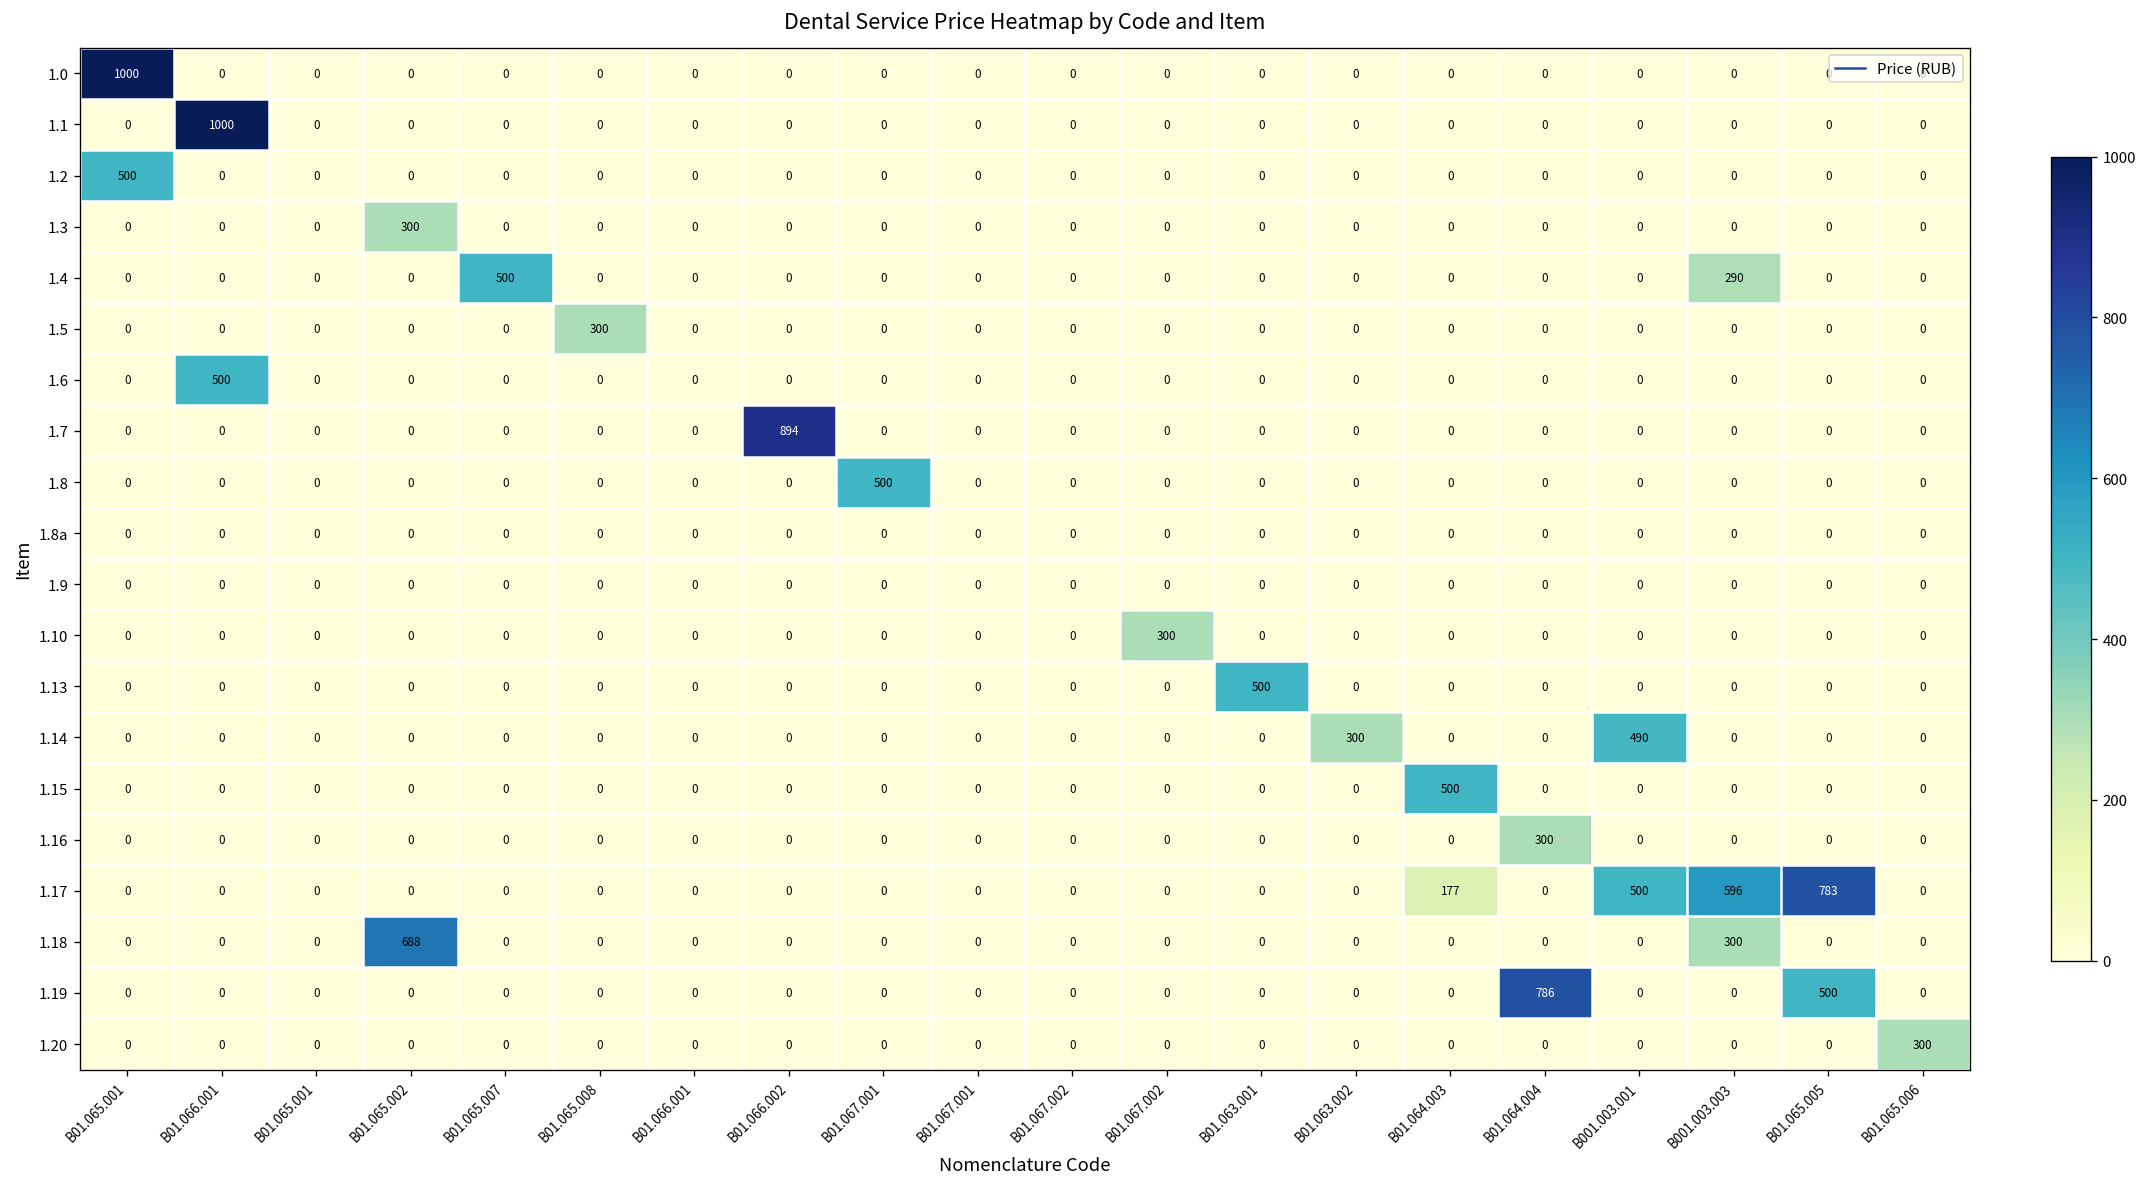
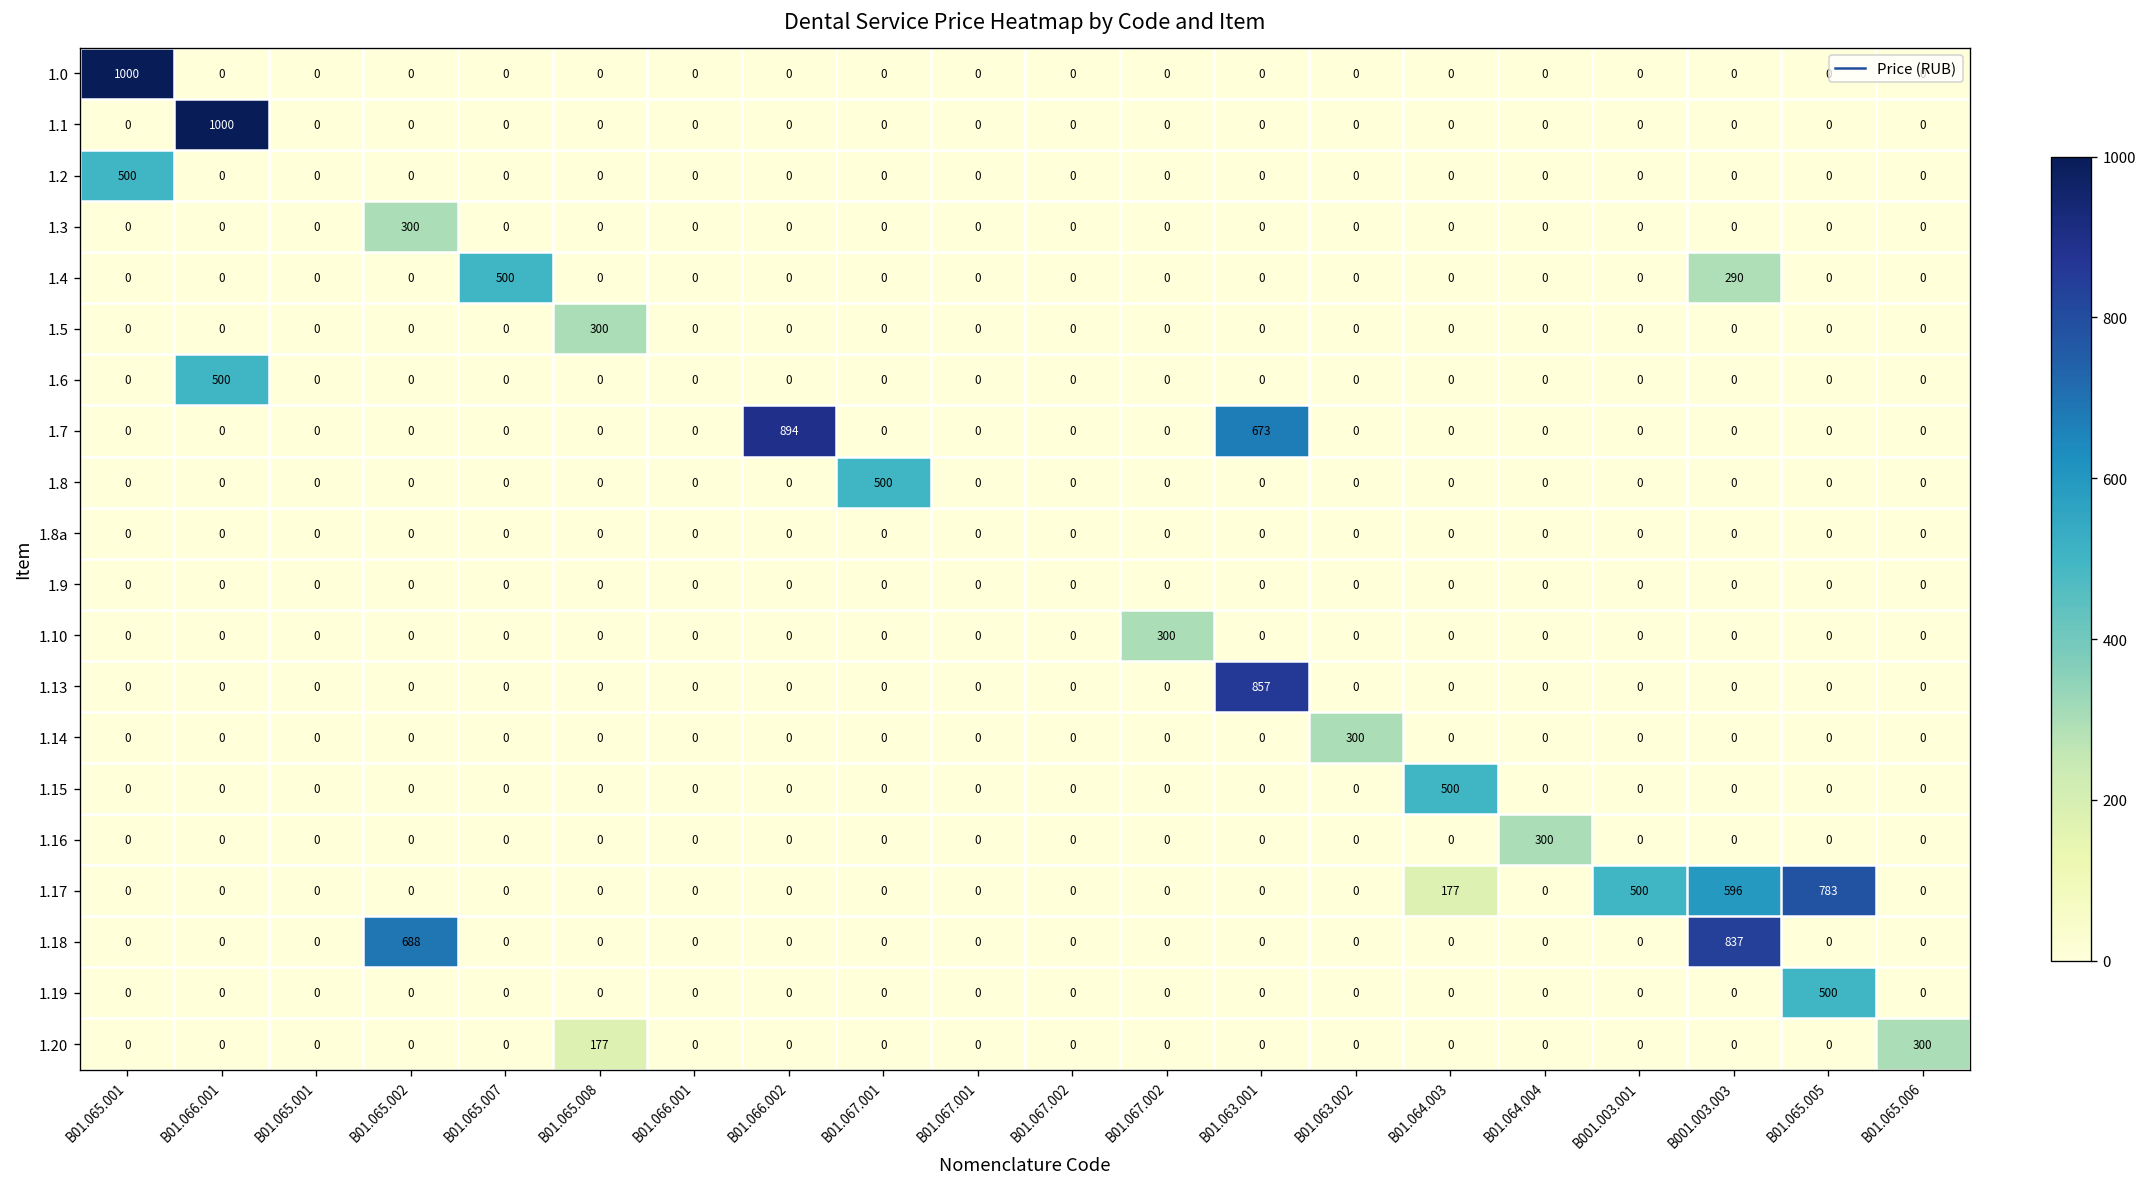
1.7, B01.063.001: 0 -> 673
1.13, B01.063.001: 500 -> 857
1.14, B001.003.001: 490 -> 0
1.18, B001.003.003: 300 -> 837
1.19, B01.064.004: 786 -> 0
1.20, B01.065.008: 0 -> 177
